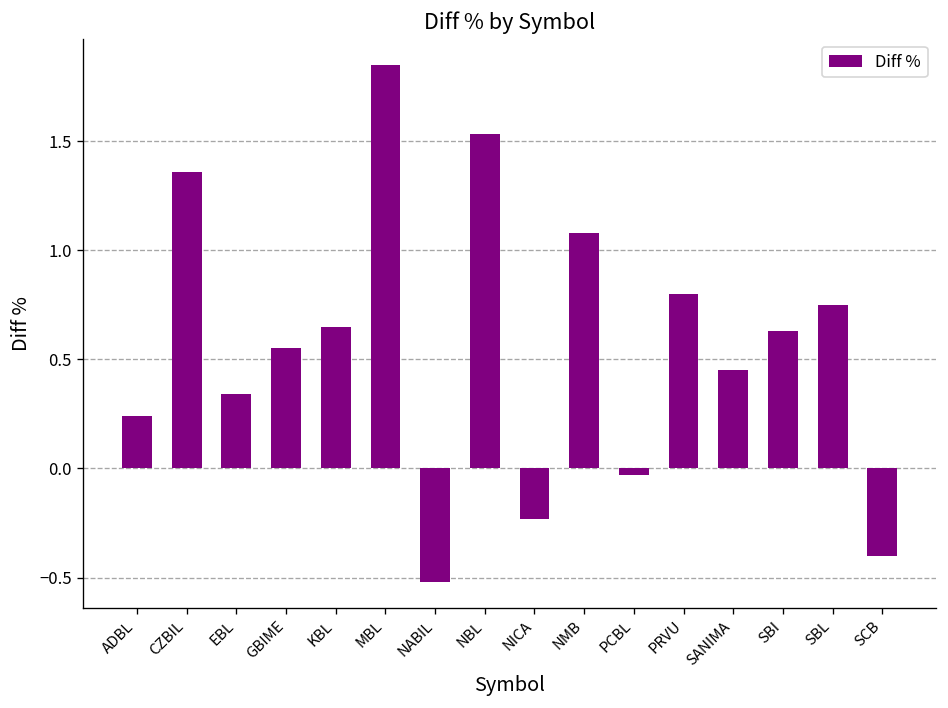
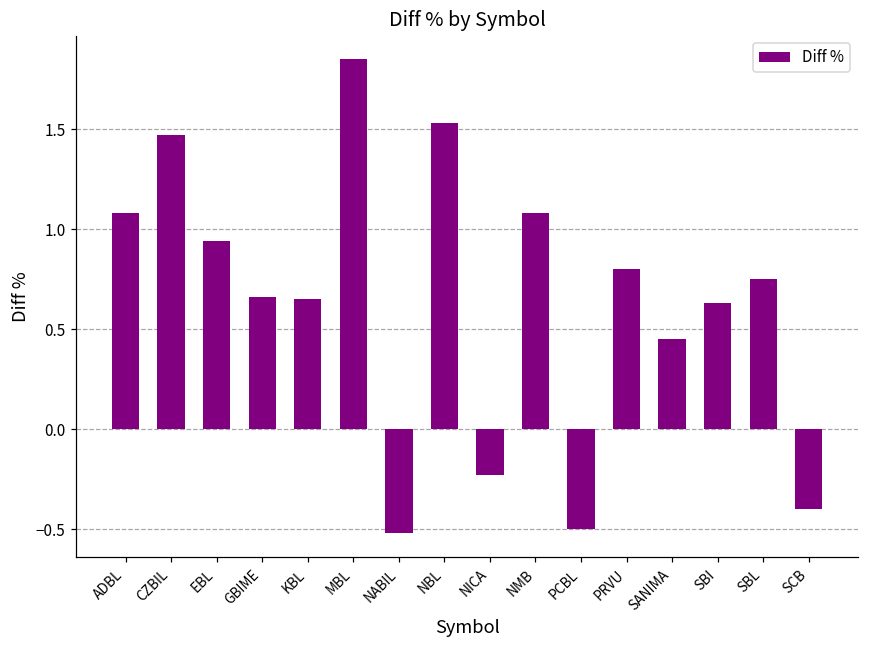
ADBL: 0.24 -> 1.08
CZBIL: 1.36 -> 1.47
EBL: 0.34 -> 0.94
GBIME: 0.55 -> 0.66
PCBL: -0.03 -> -0.50
